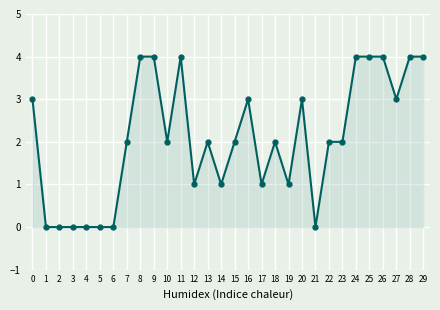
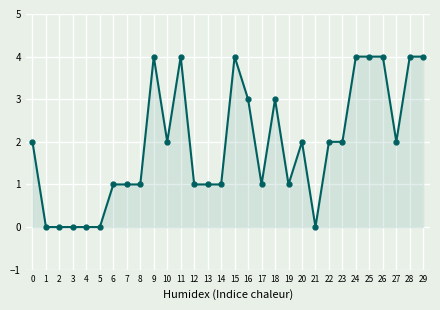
0: 3 -> 2
6: 0 -> 1
7: 2 -> 1
8: 4 -> 1
13: 2 -> 1
15: 2 -> 4
18: 2 -> 3
20: 3 -> 2
27: 3 -> 2
